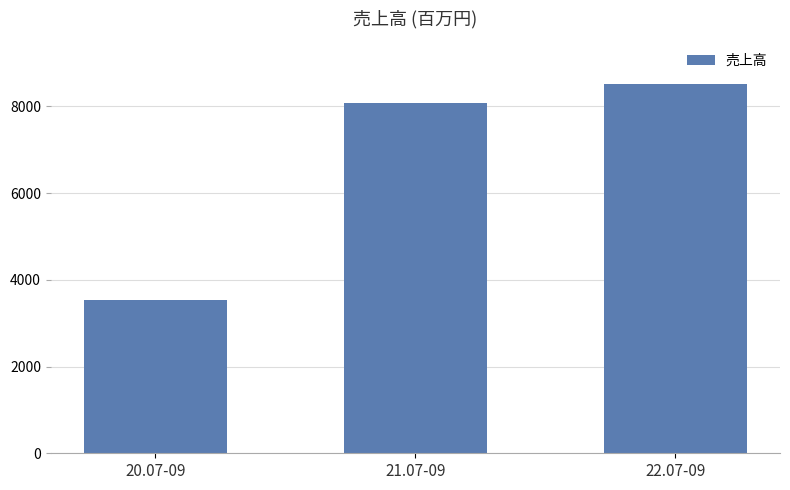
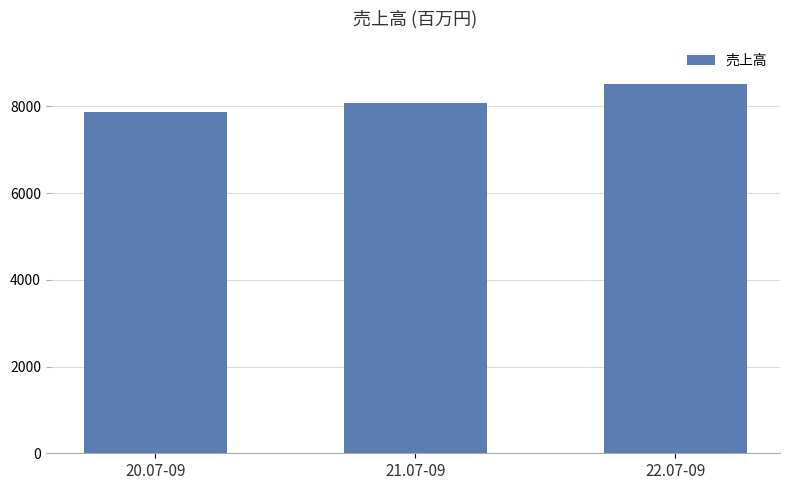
20.07-09: 3500 -> 7900
